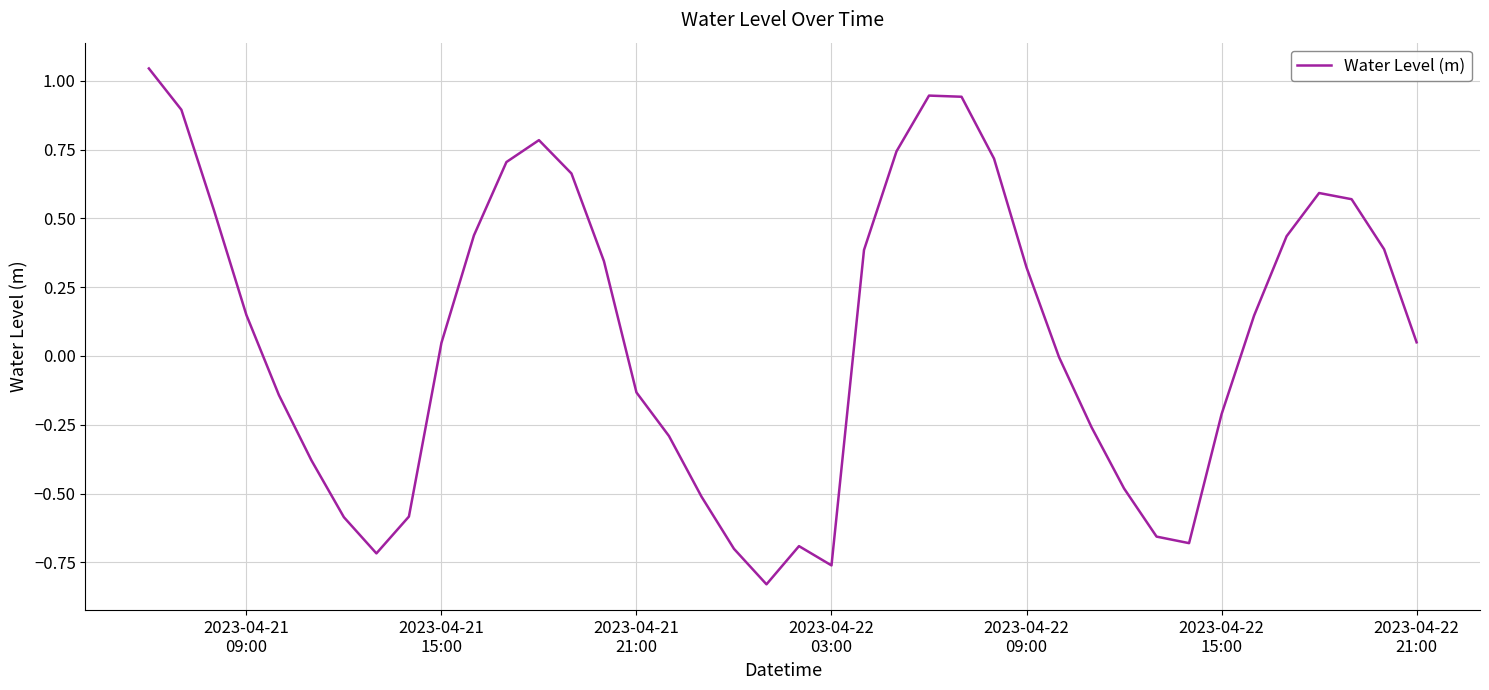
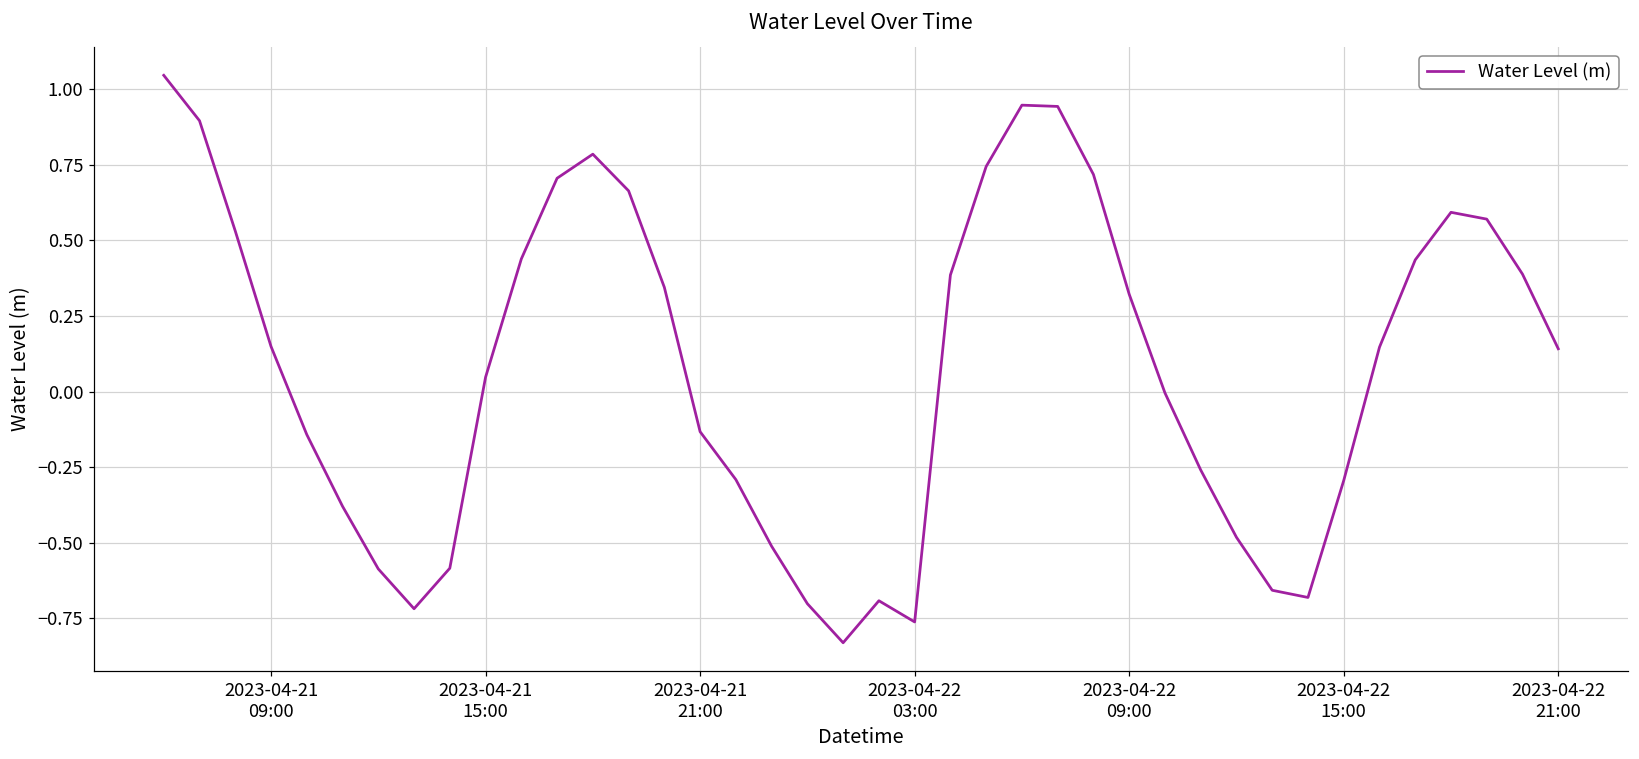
2023-04-22 15:00: -0.21 -> -0.29
2023-04-22 21:00: 0.05 -> 0.14
